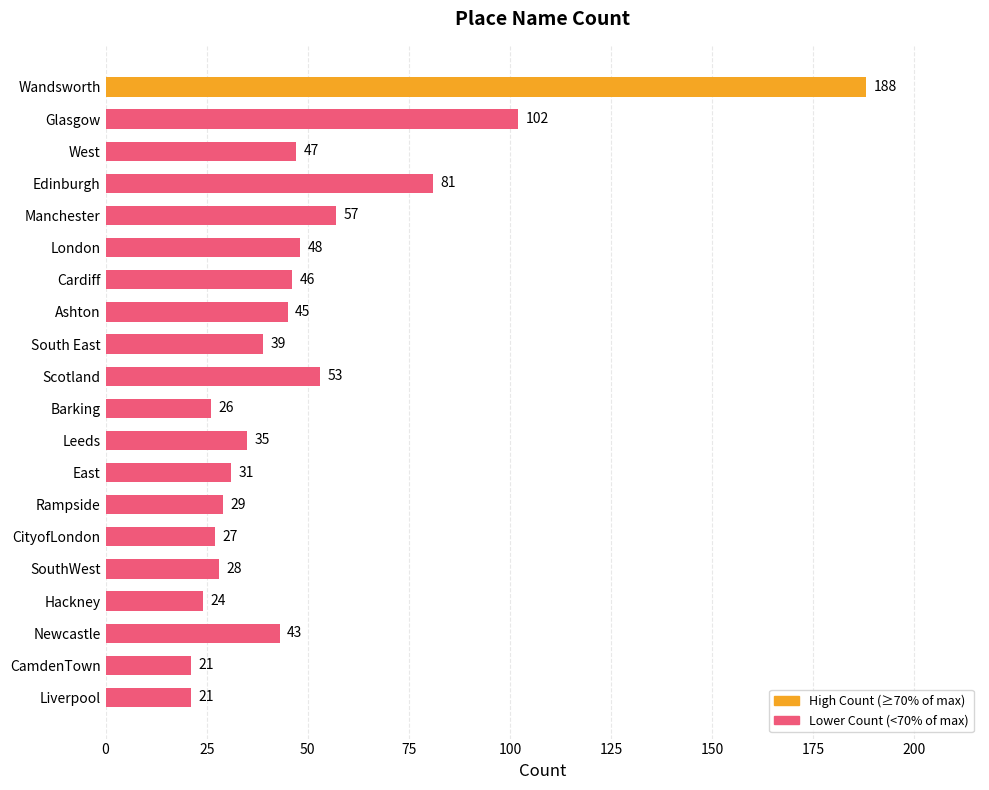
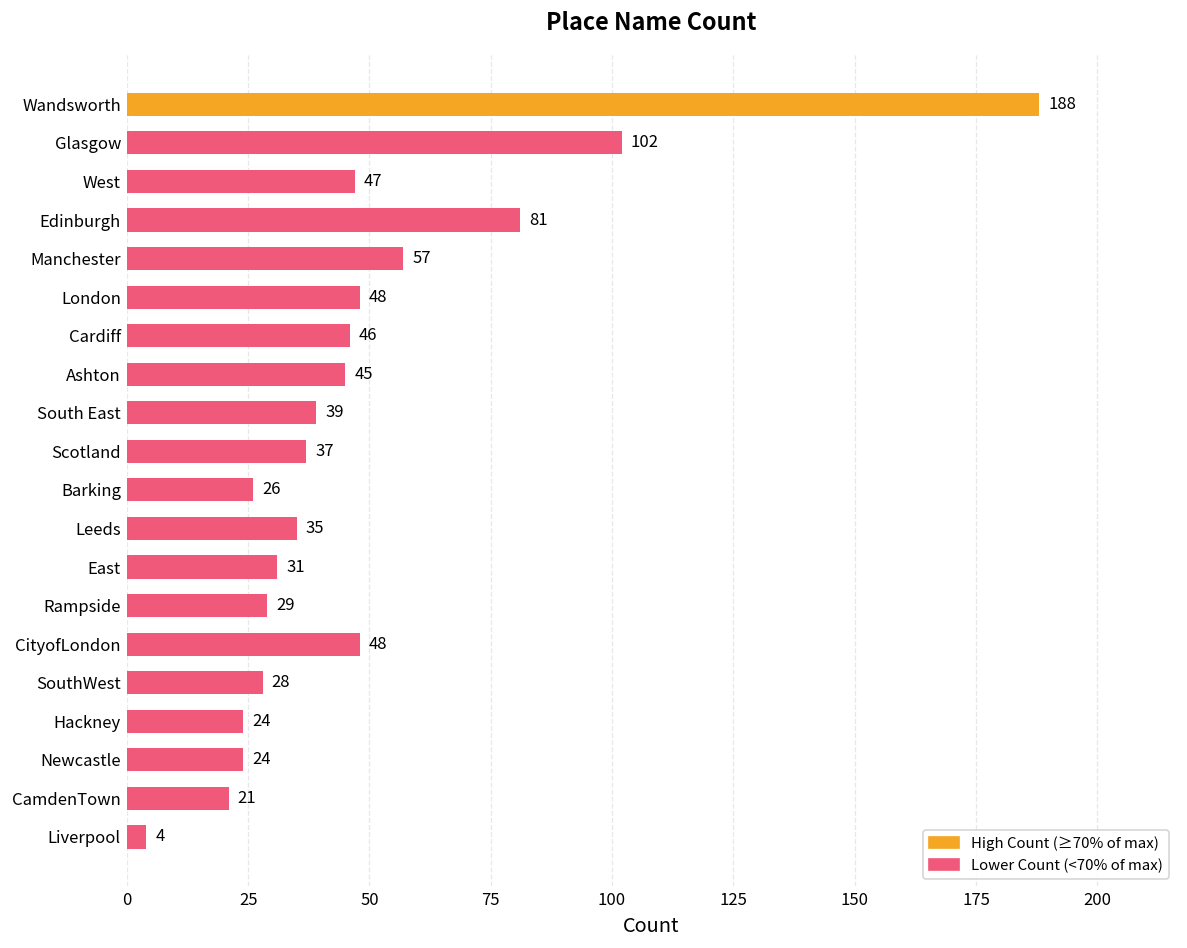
Scotland: 53 -> 37
CityofLondon: 27 -> 48
Newcastle: 43 -> 24
Liverpool: 21 -> 4
